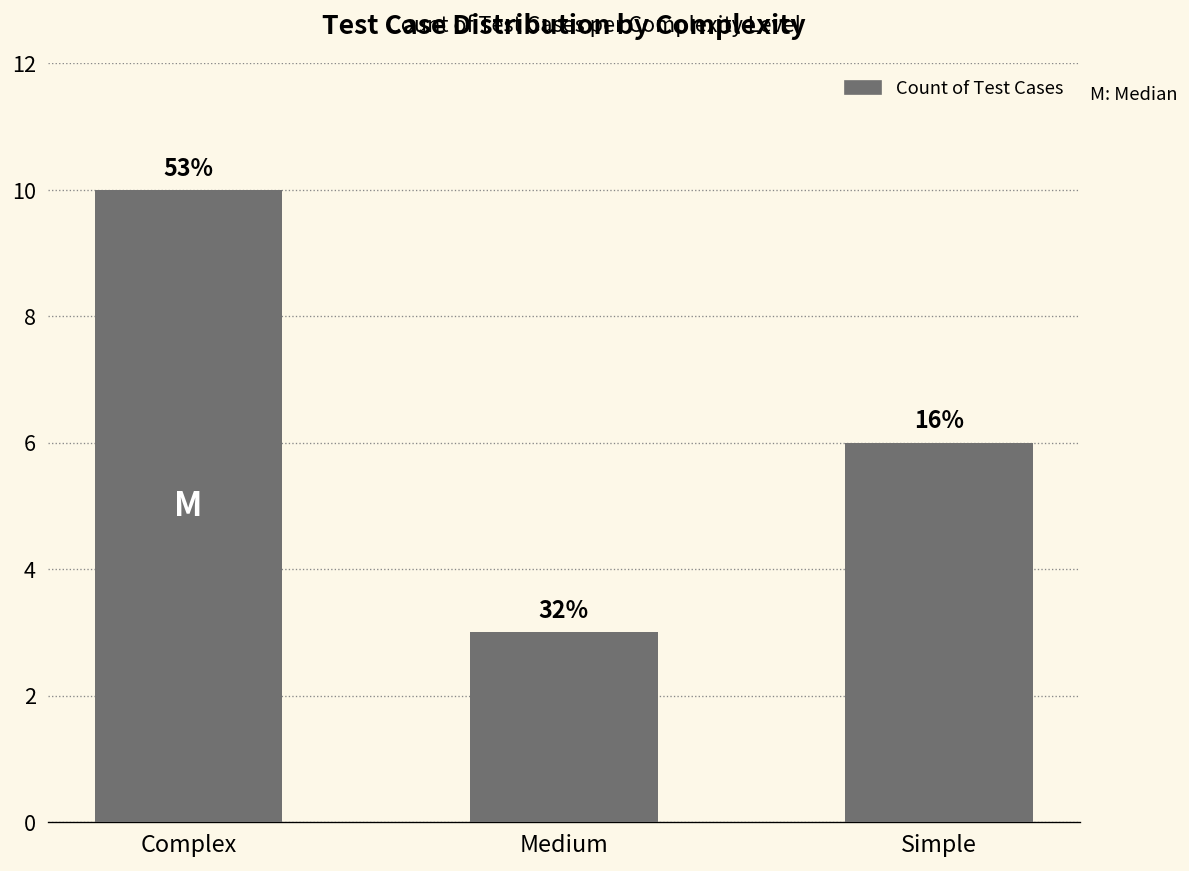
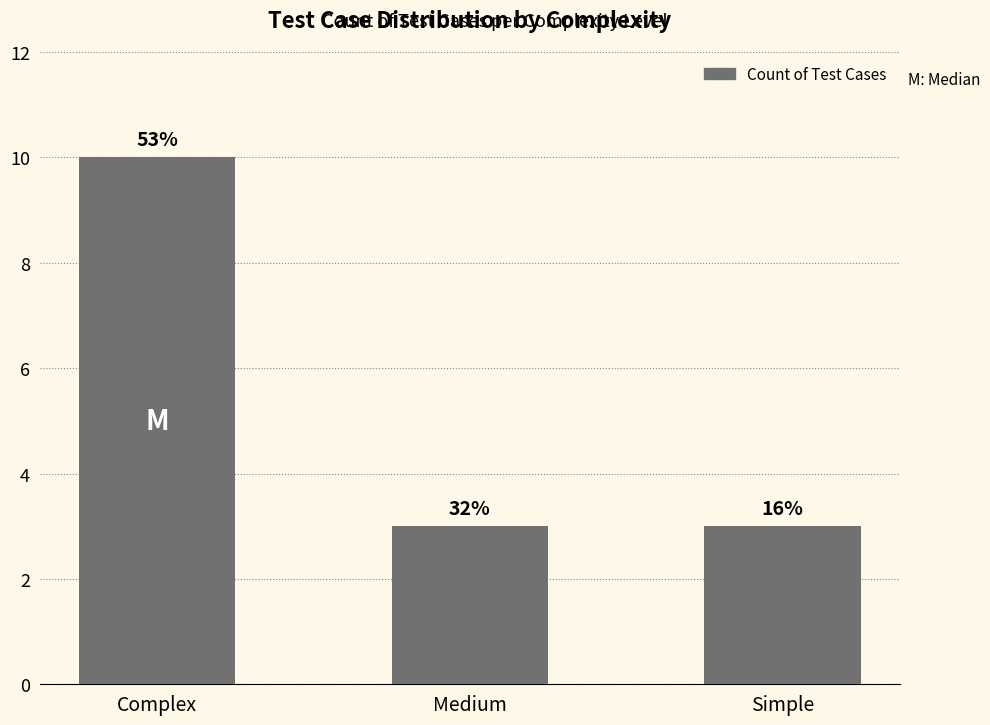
Simple: 6 -> 3
